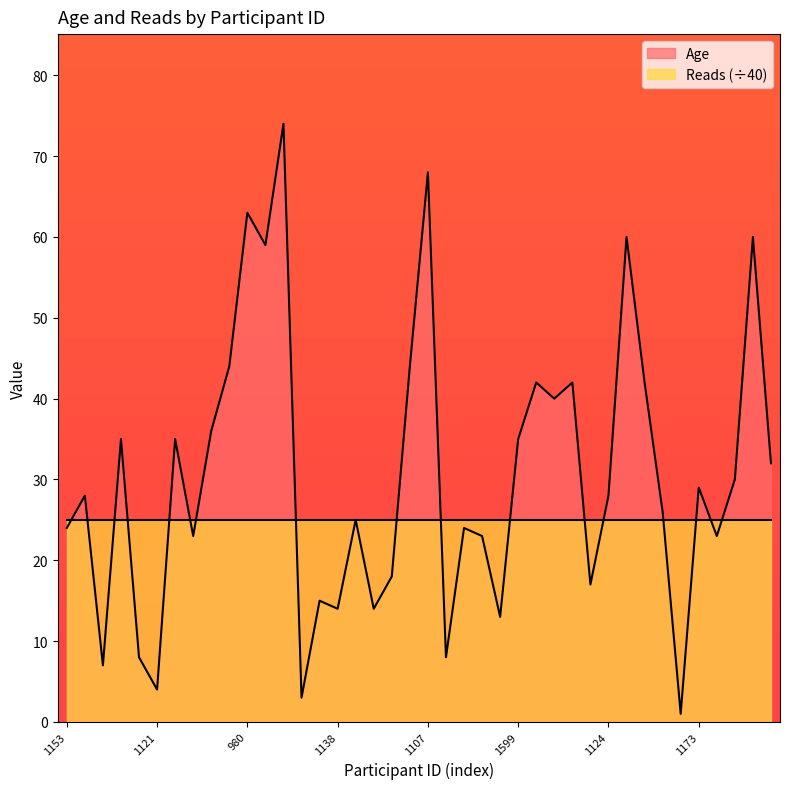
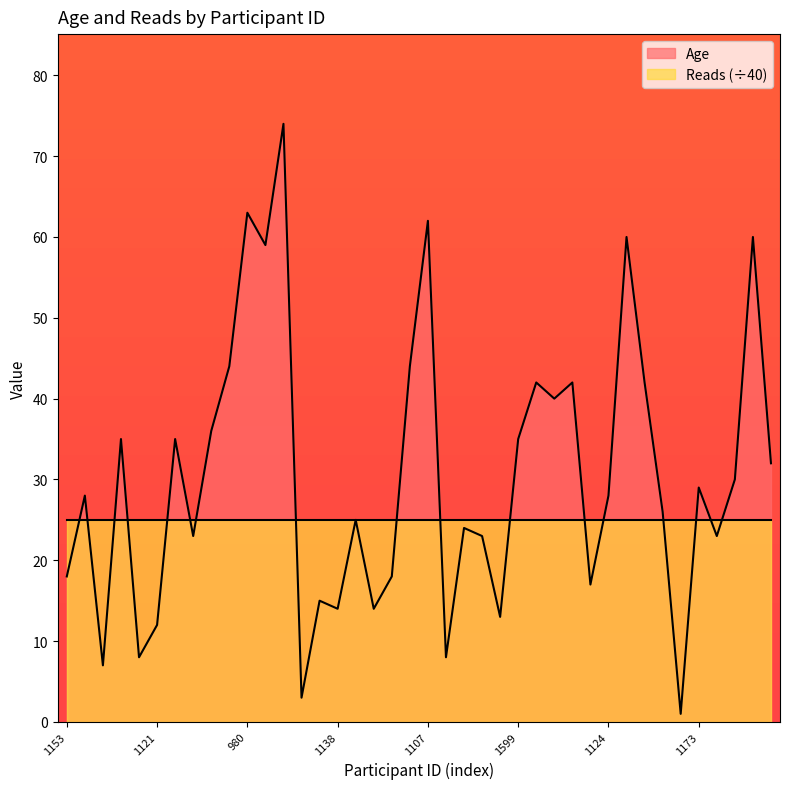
Age, 1153: 24 -> 18
Age, 1121: 4 -> 12
Age, 1107: 68 -> 62
